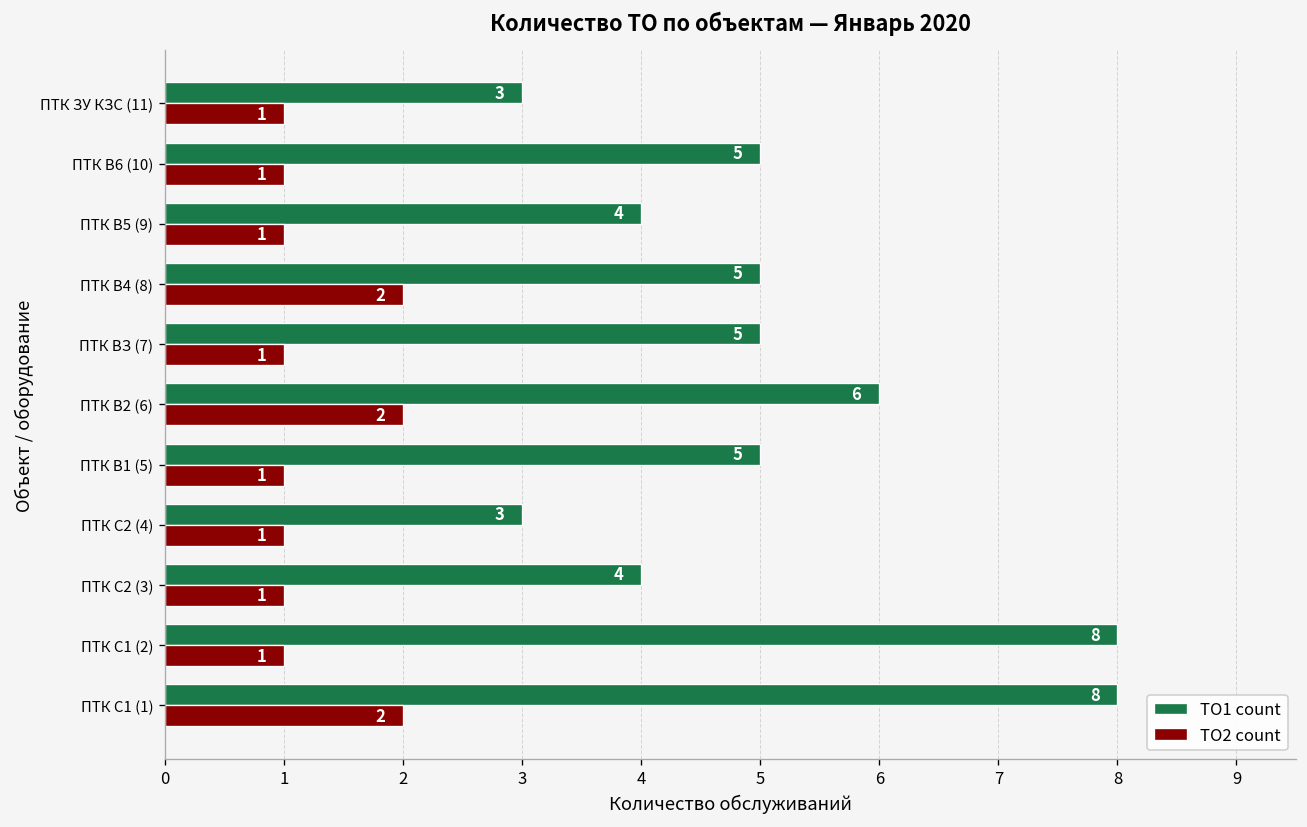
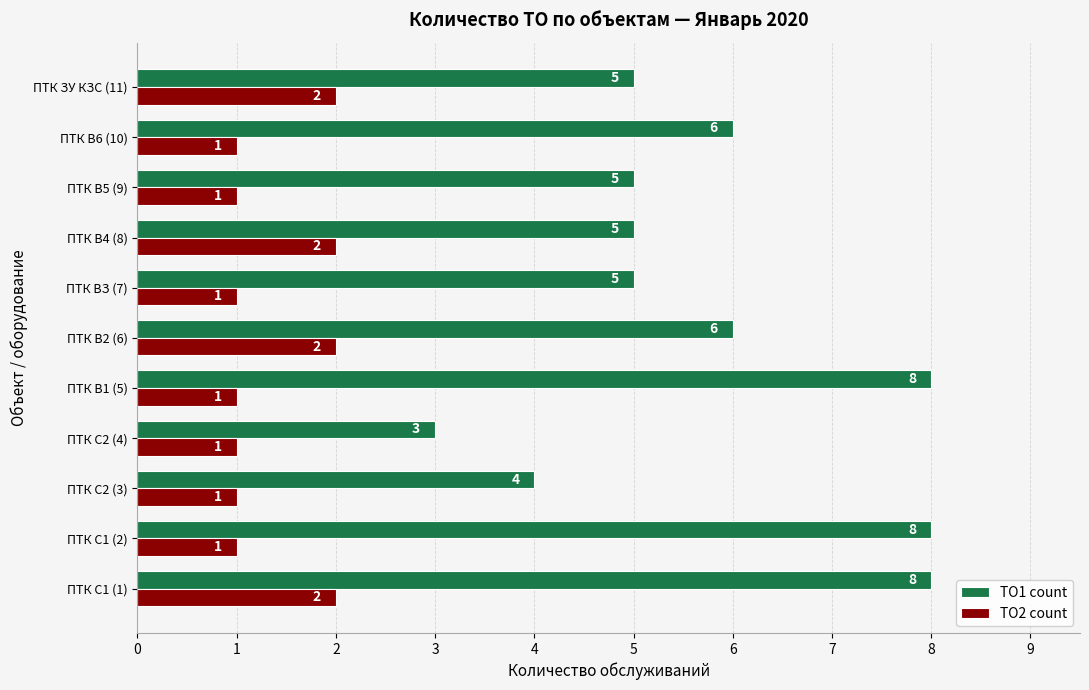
ТО1 count, ПТК ЗУ КЗС (11): 3 -> 5
ТО2 count, ПТК ЗУ КЗС (11): 1 -> 2
ТО1 count, ПТК В6 (10): 5 -> 6
ТО1 count, ПТК В5 (9): 4 -> 5
ТО1 count, ПТК В1 (5): 5 -> 8
